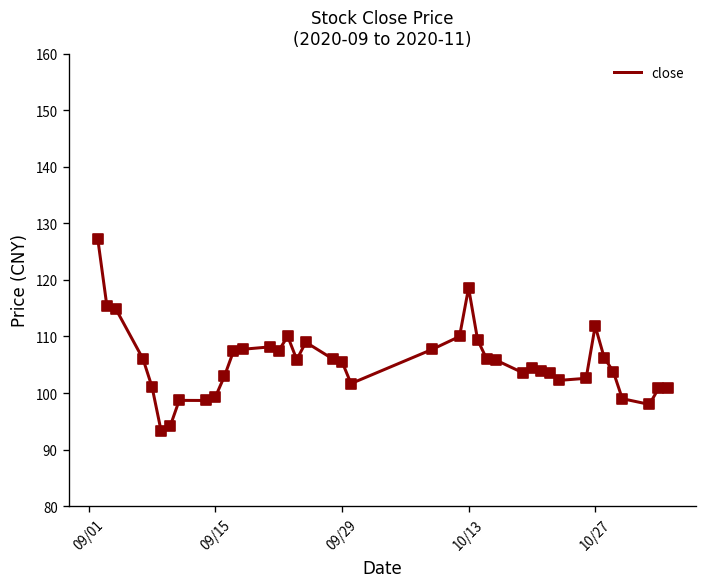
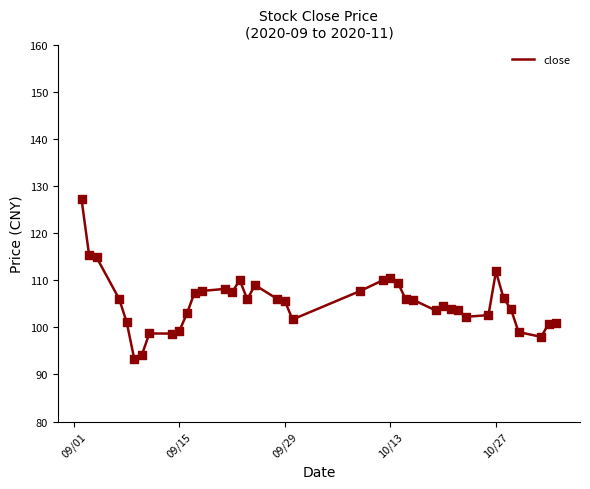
10/13: 119 -> 110
